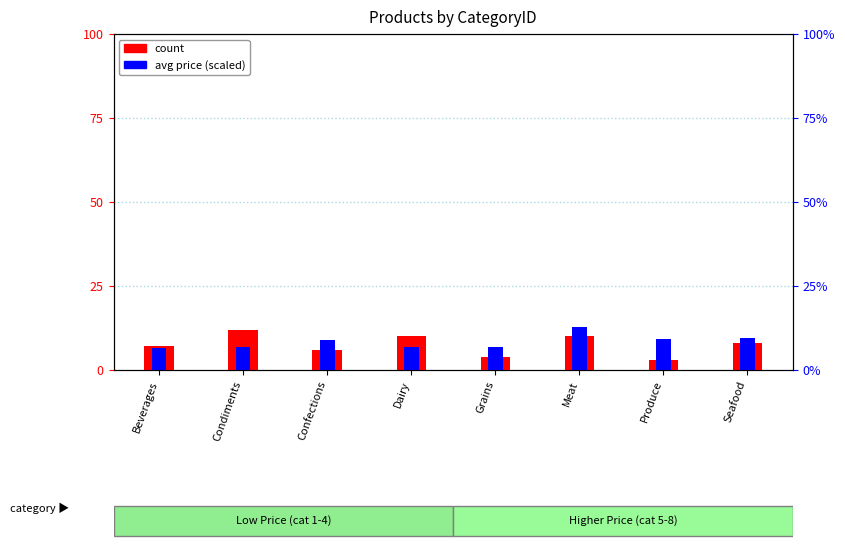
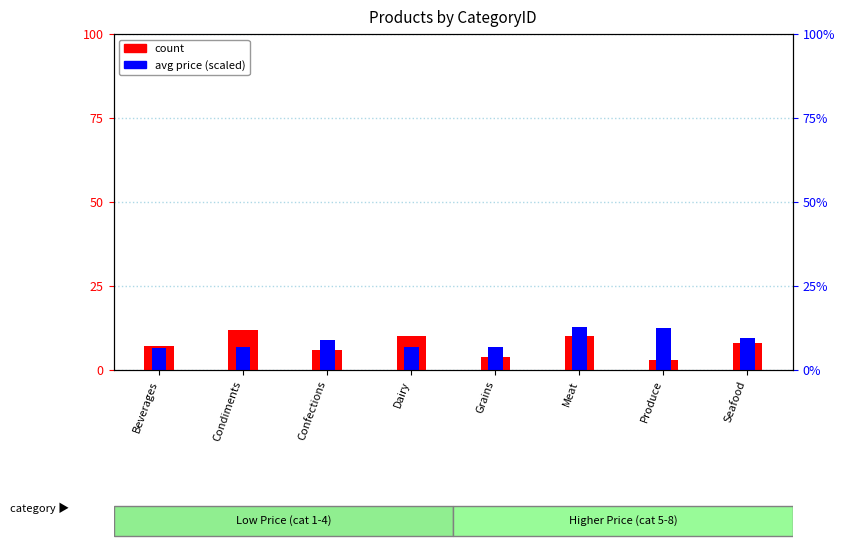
avg price (scaled), Produce: 9 -> 12
